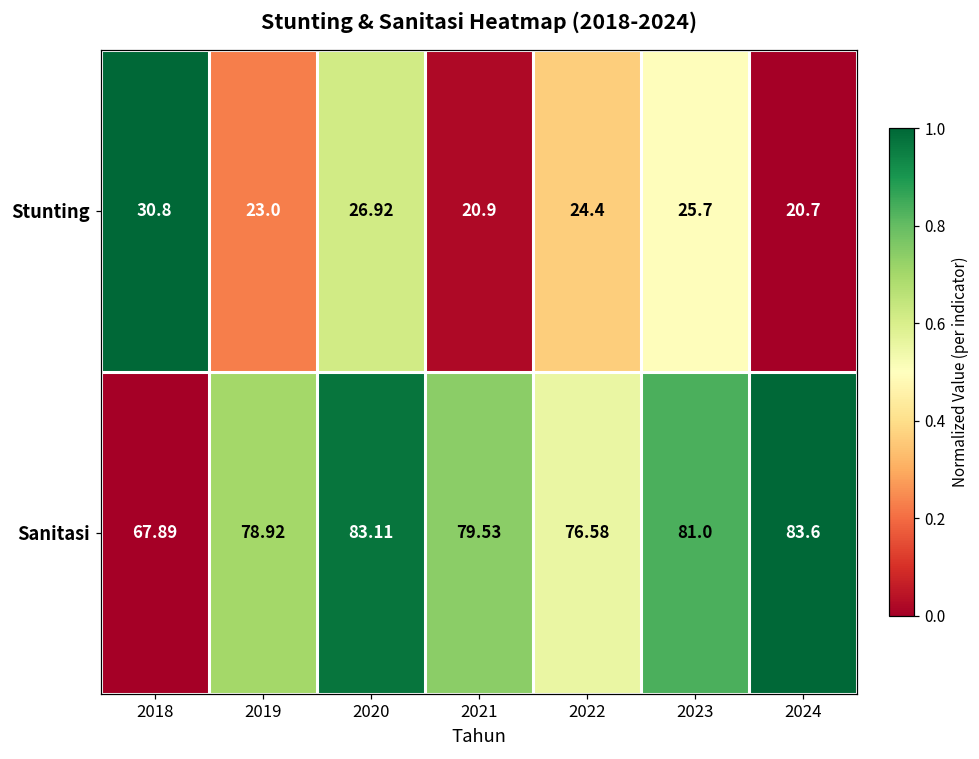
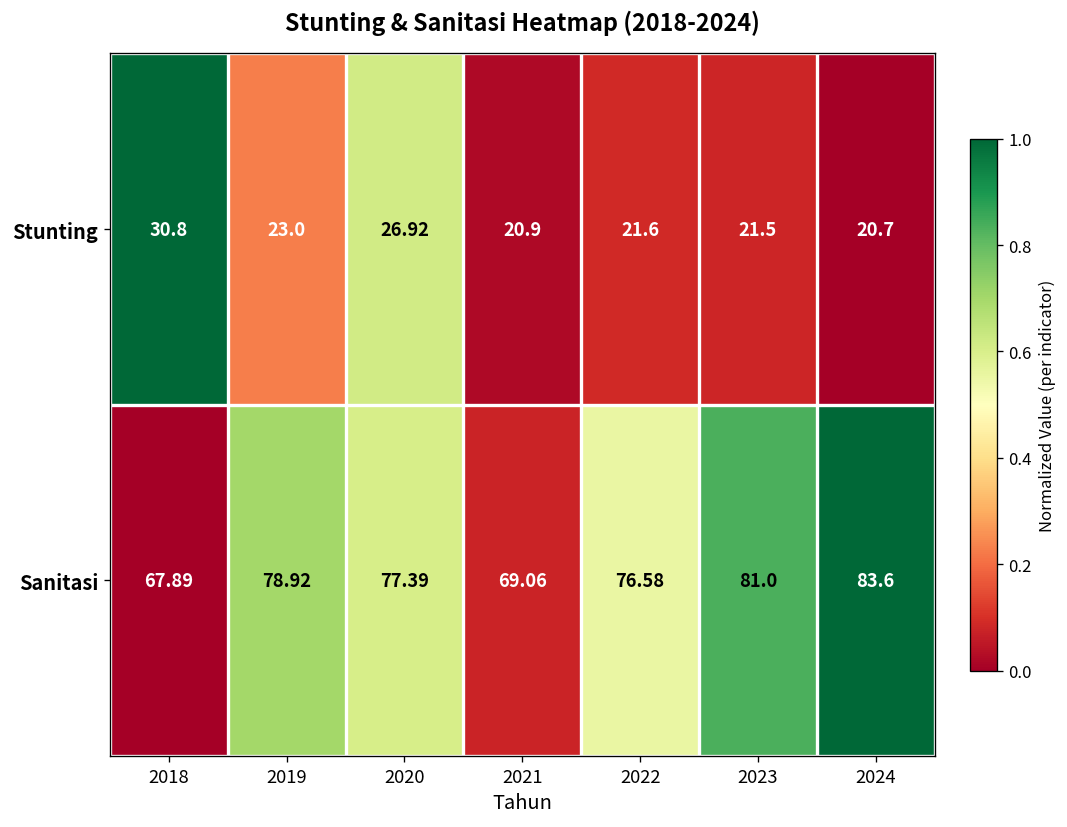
Stunting, 2022: 24.4 -> 21.6
Stunting, 2023: 25.7 -> 21.5
Sanitasi, 2020: 83.11 -> 77.39
Sanitasi, 2021: 79.53 -> 69.06
